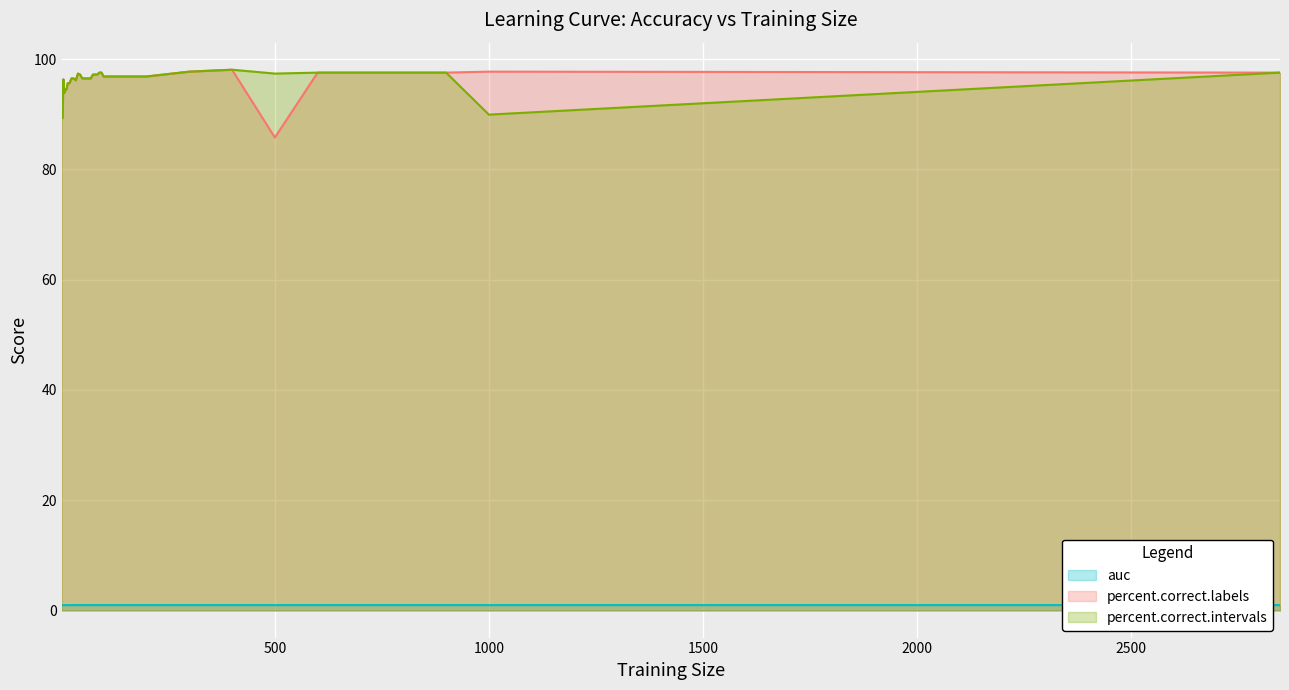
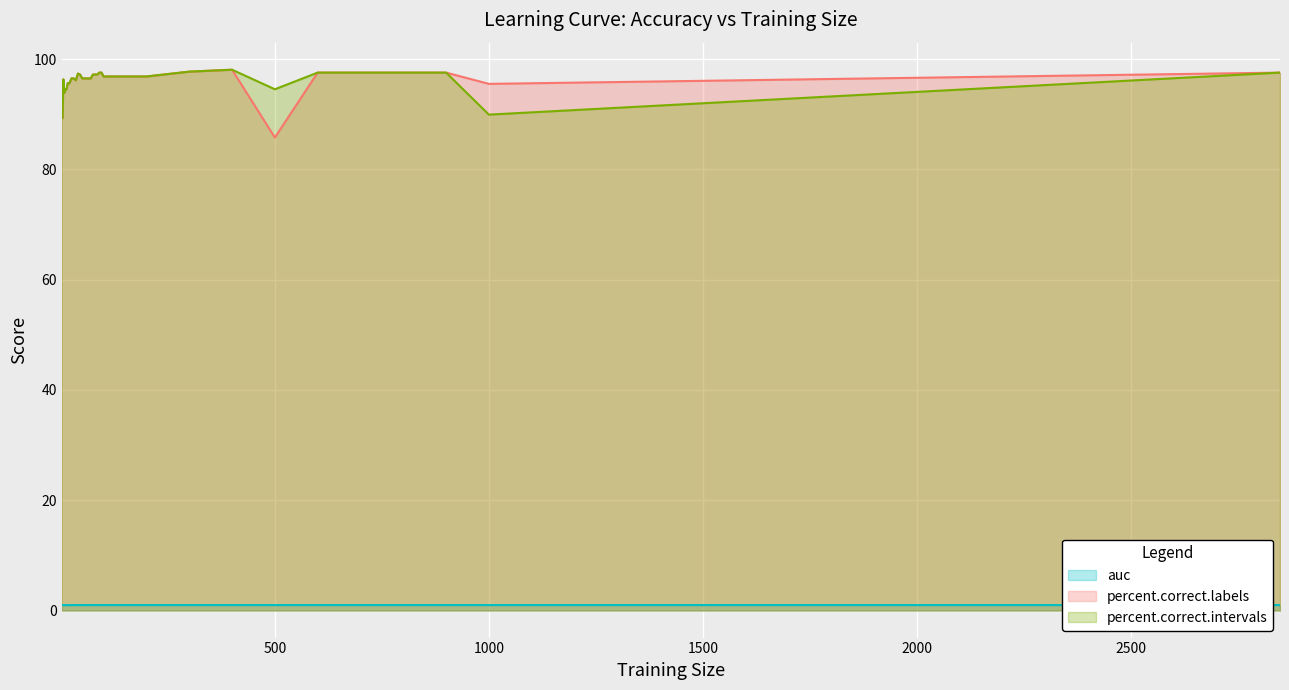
percent.correct.intervals, 500: 97 -> 95
percent.correct.labels, 1000: 98 -> 96
